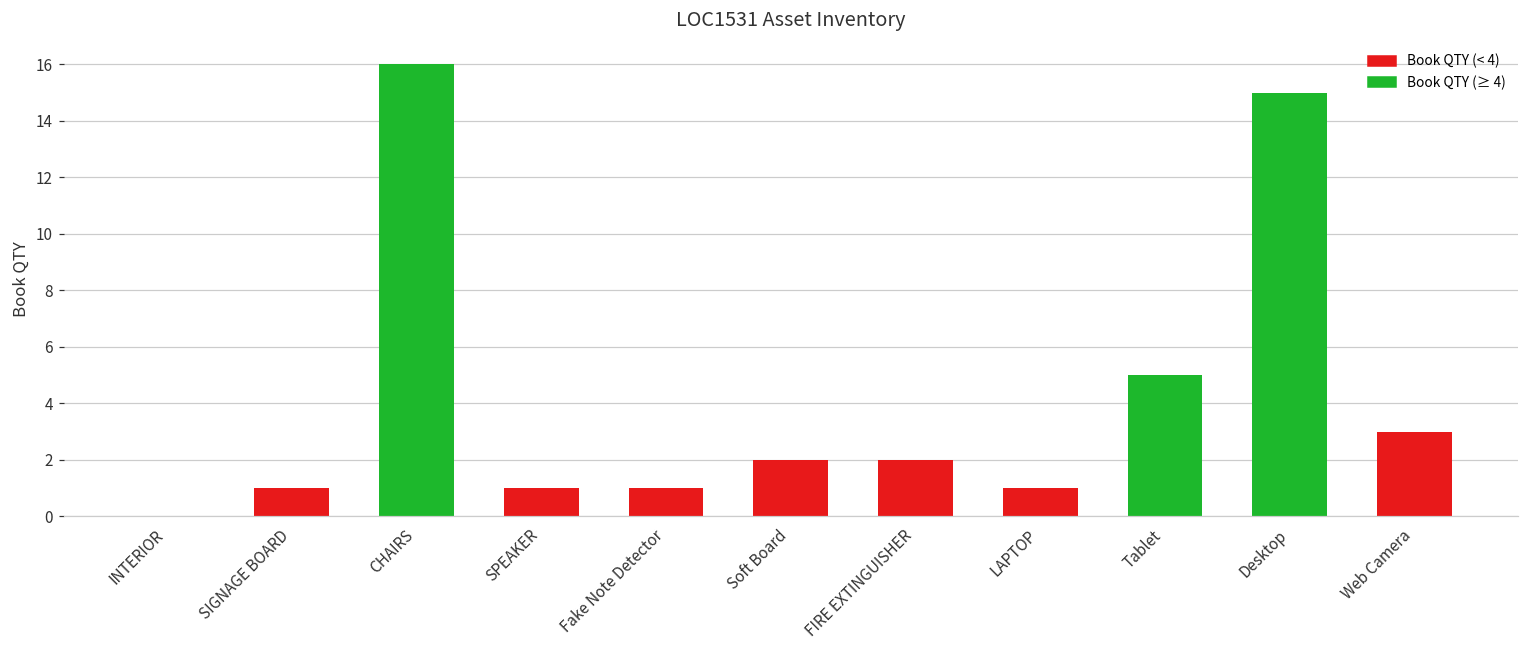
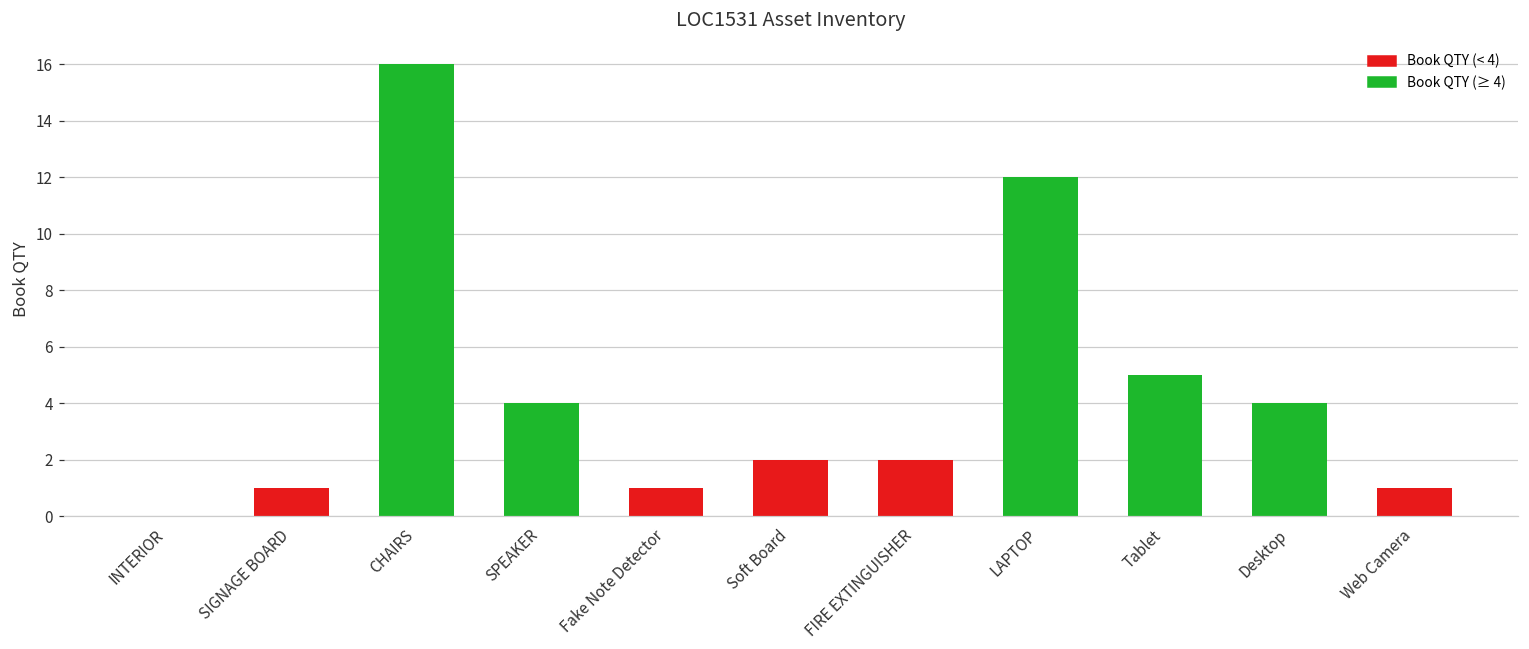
SPEAKER: 1 -> 4
LAPTOP: 1 -> 12
Desktop: 15 -> 4
Web Camera: 3 -> 1
